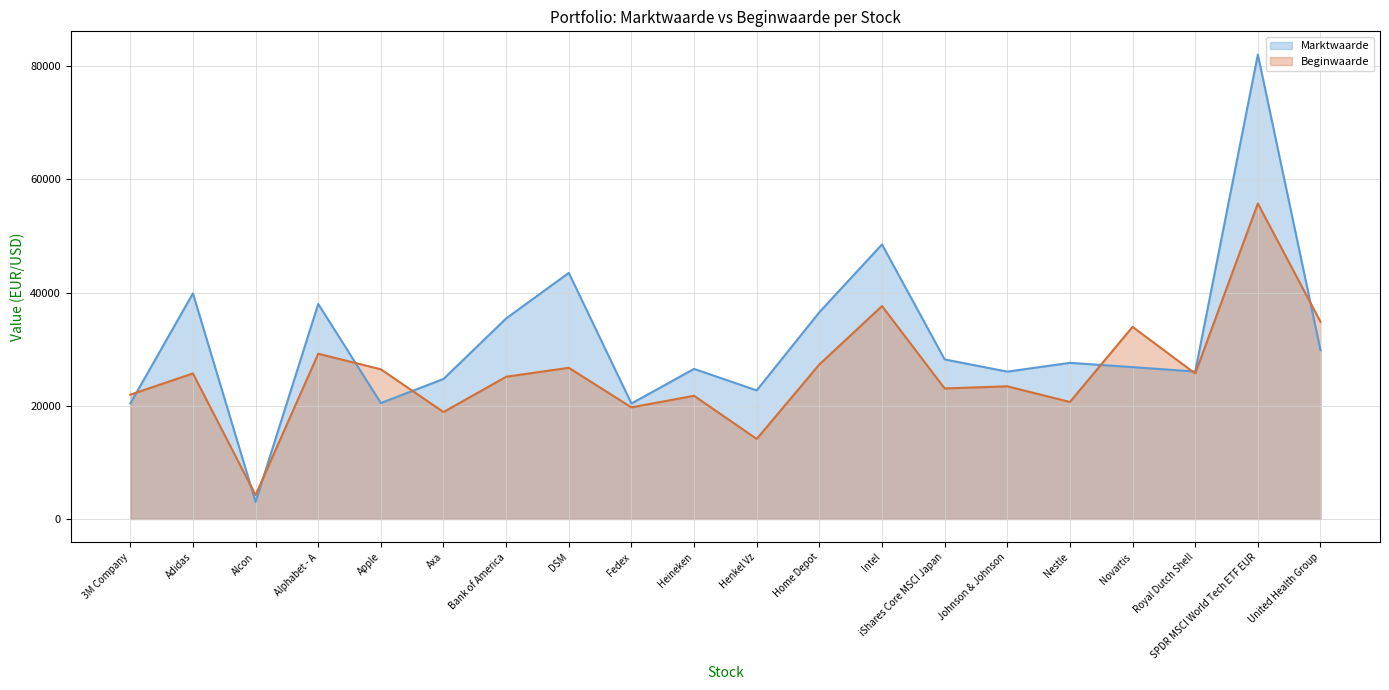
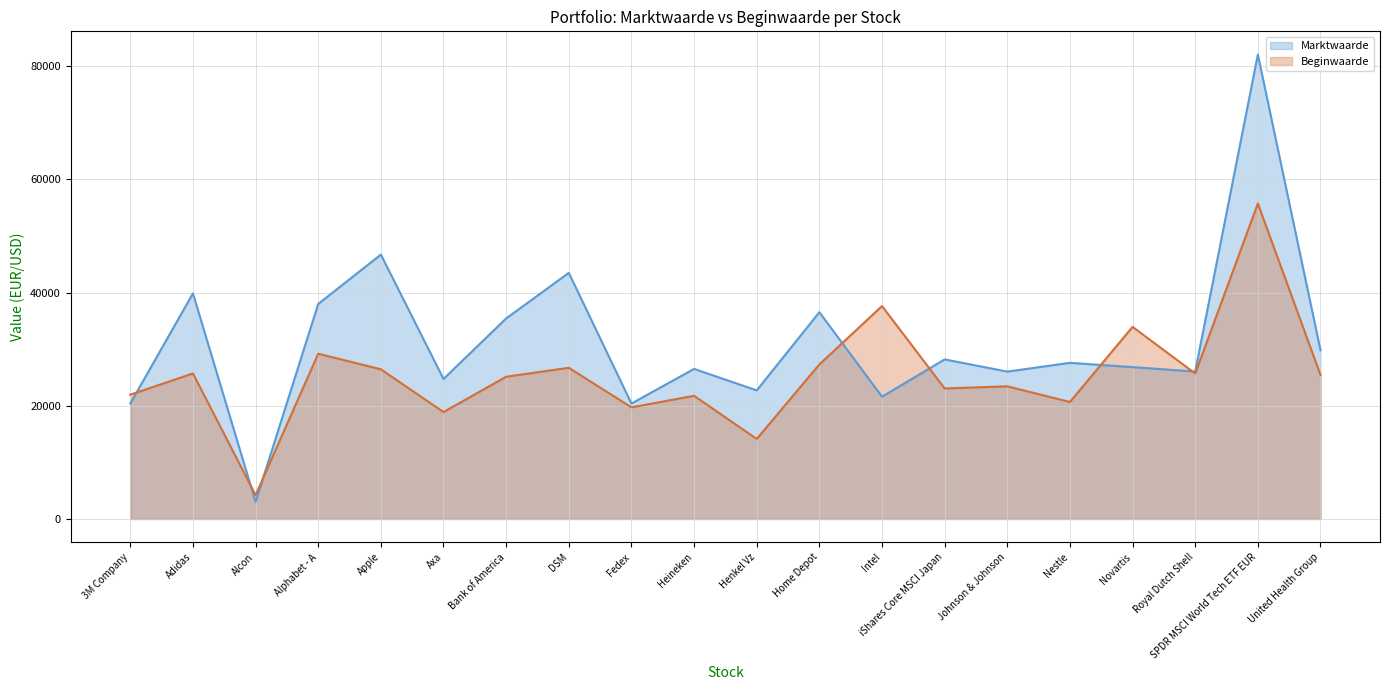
Marktwaarde, Apple: 20000 -> 47000
Marktwaarde, Intel: 49000 -> 22000
Beginwaarde, United Health Group: 35000 -> 25000
